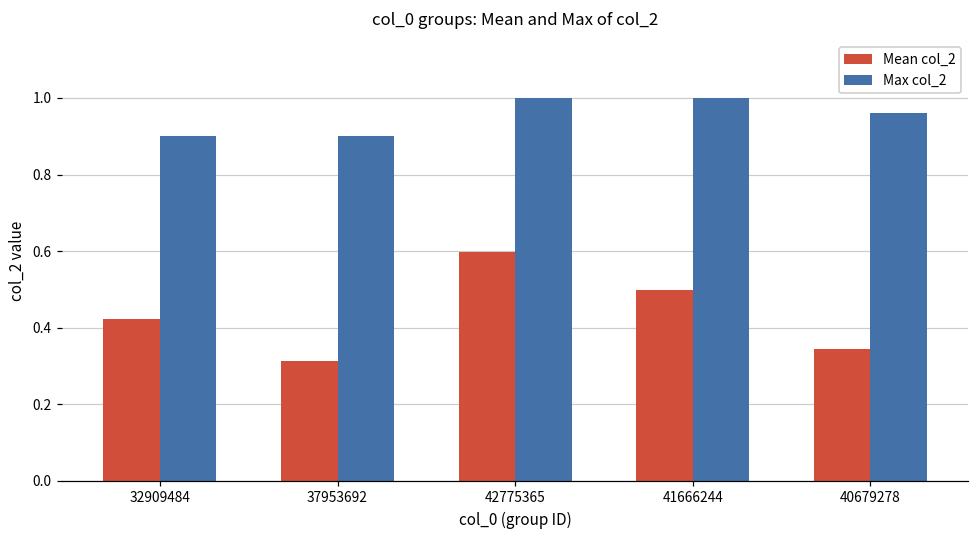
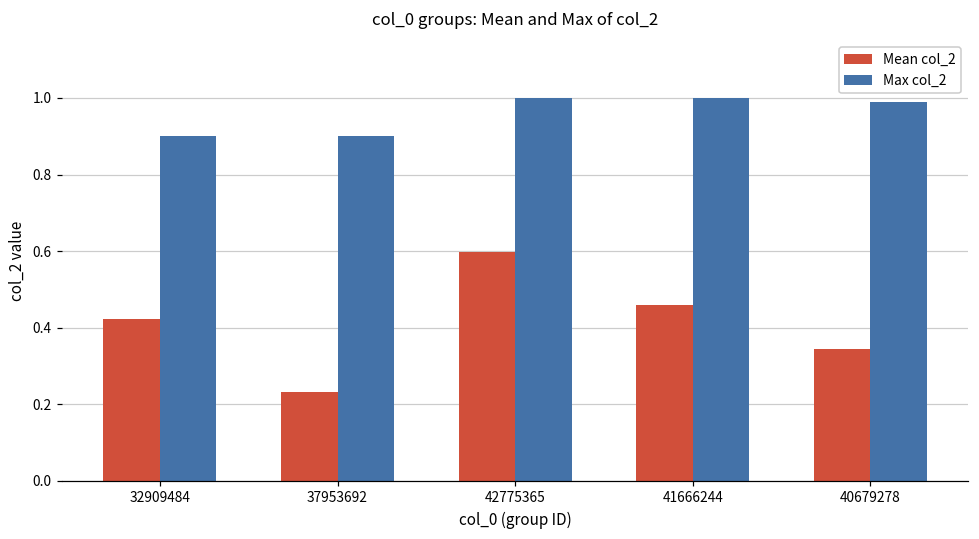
Mean col_2, 37953692: 0.31 -> 0.23
Mean col_2, 41666244: 0.50 -> 0.46
Max col_2, 40679278: 0.96 -> 0.99
